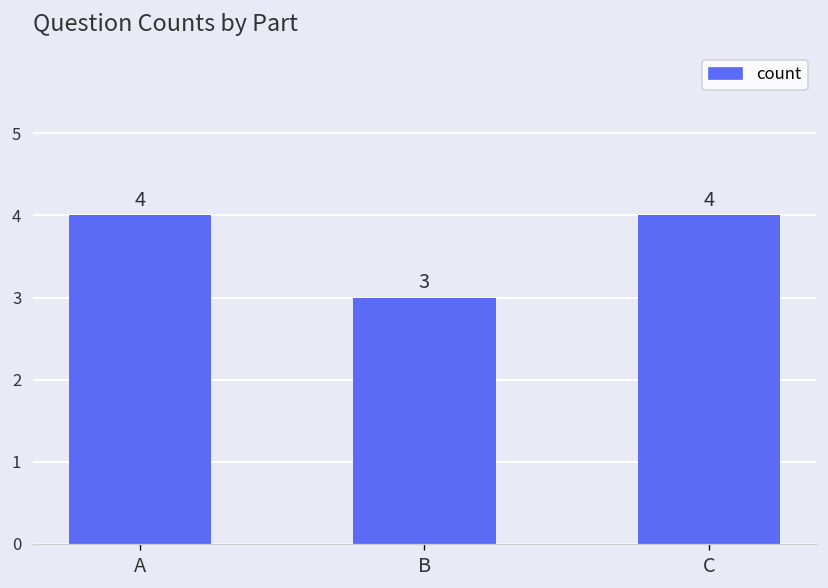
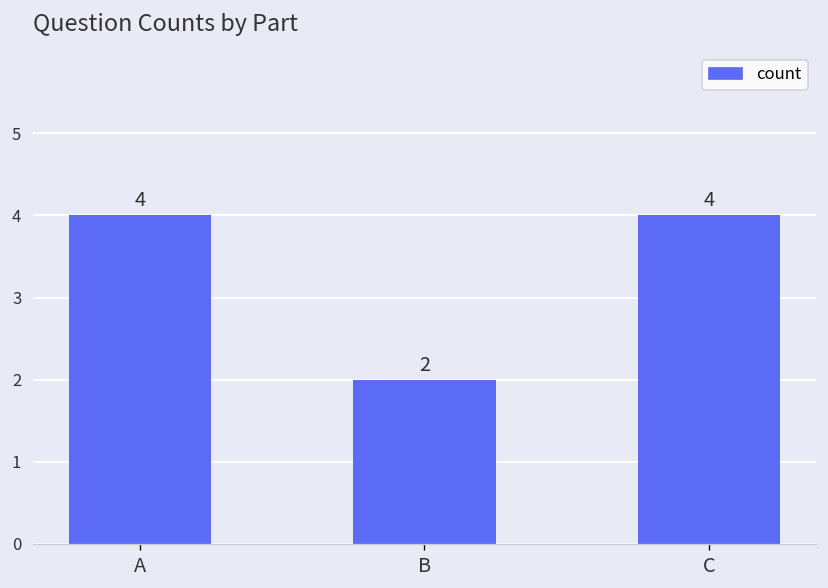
B: 3 -> 2
